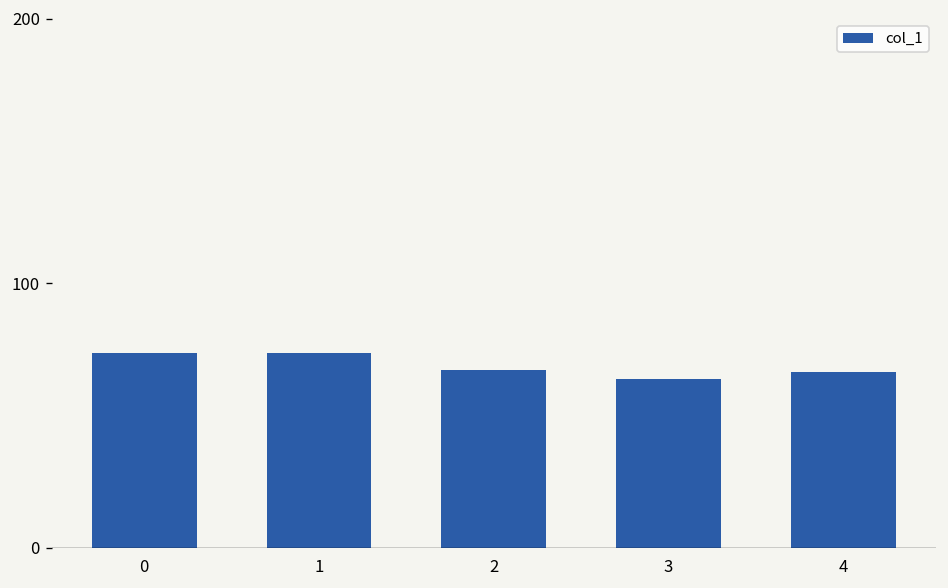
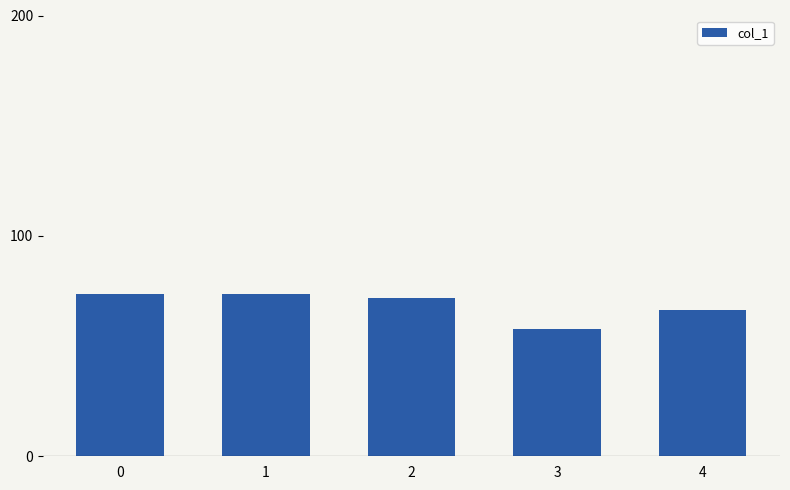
2: 67 -> 72
3: 64 -> 58
